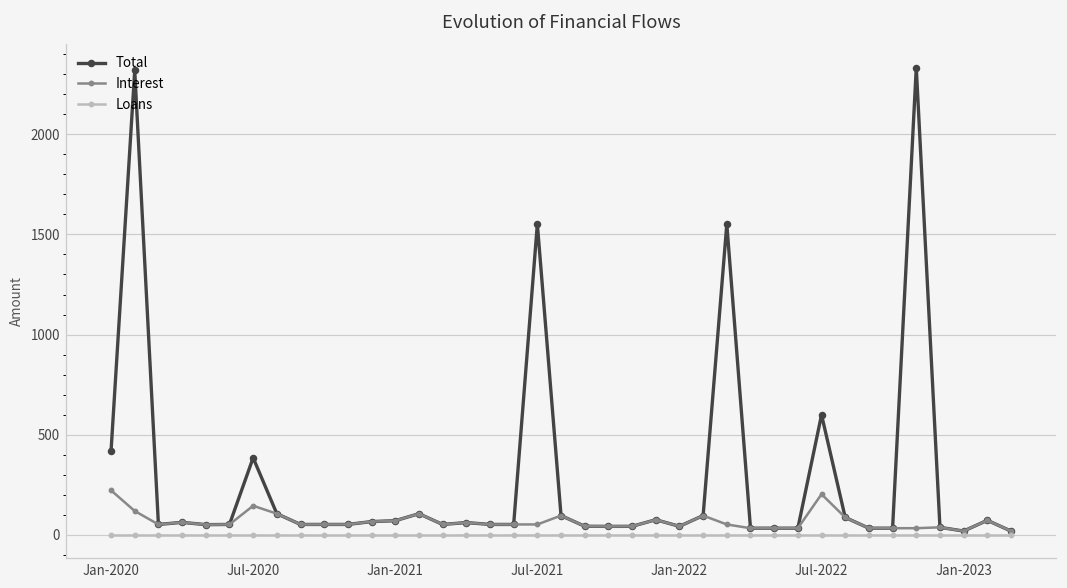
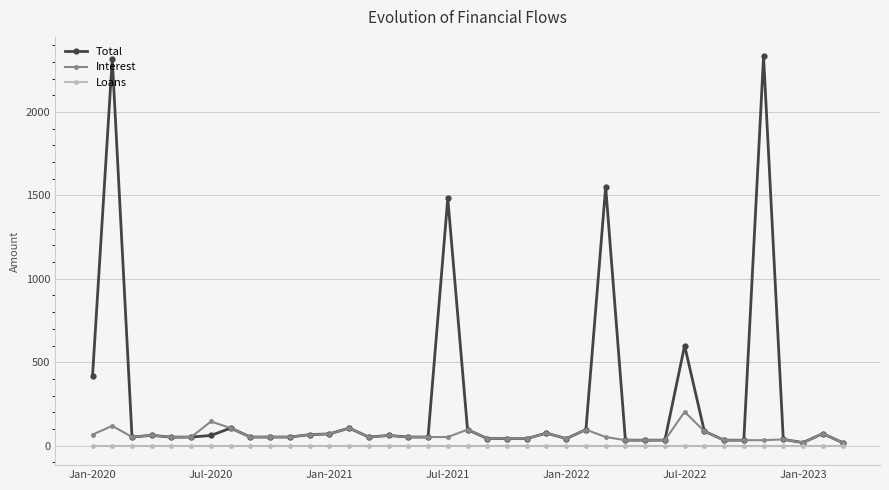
Interest, Jan-2020: 220 -> 70
Total, Jul-2020: 380 -> 60
Total, Jul-2021: 1550 -> 1480
